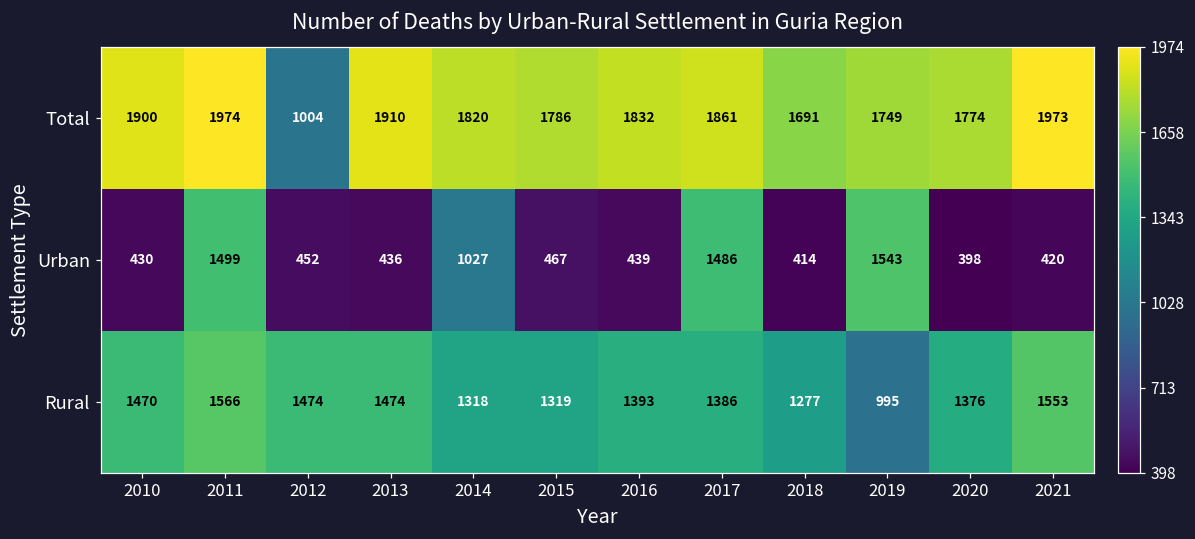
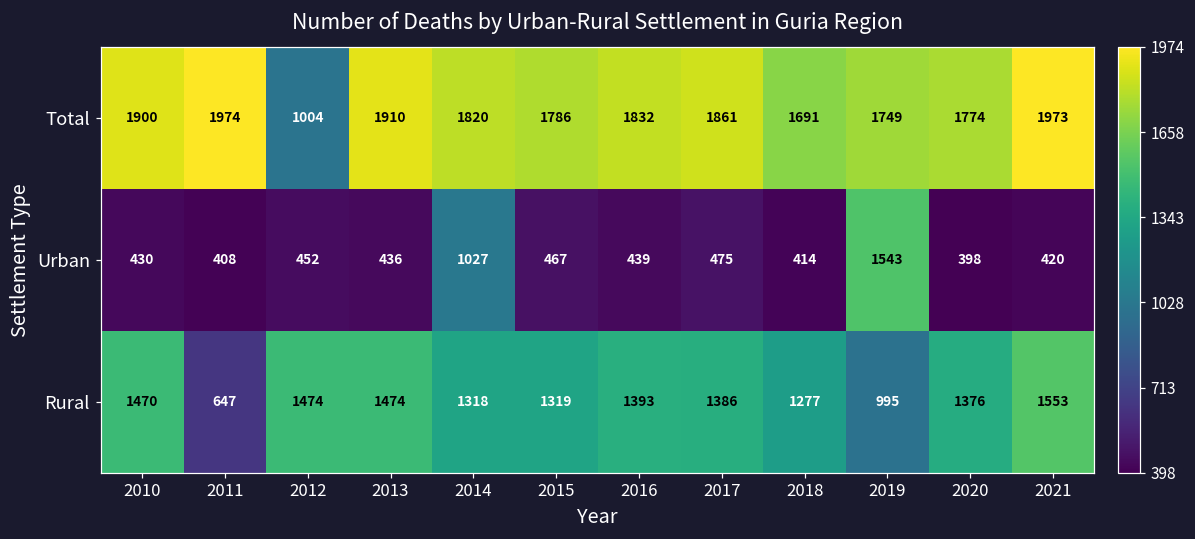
Urban, 2011: 1499 -> 408
Urban, 2017: 1486 -> 475
Rural, 2011: 1566 -> 647
